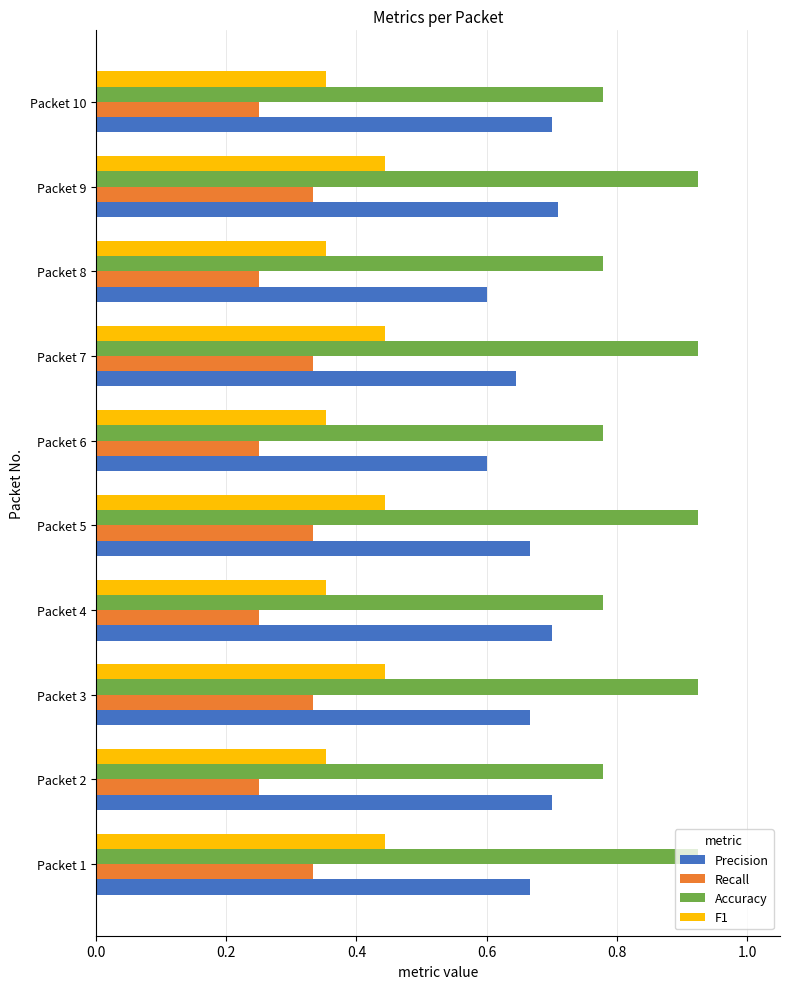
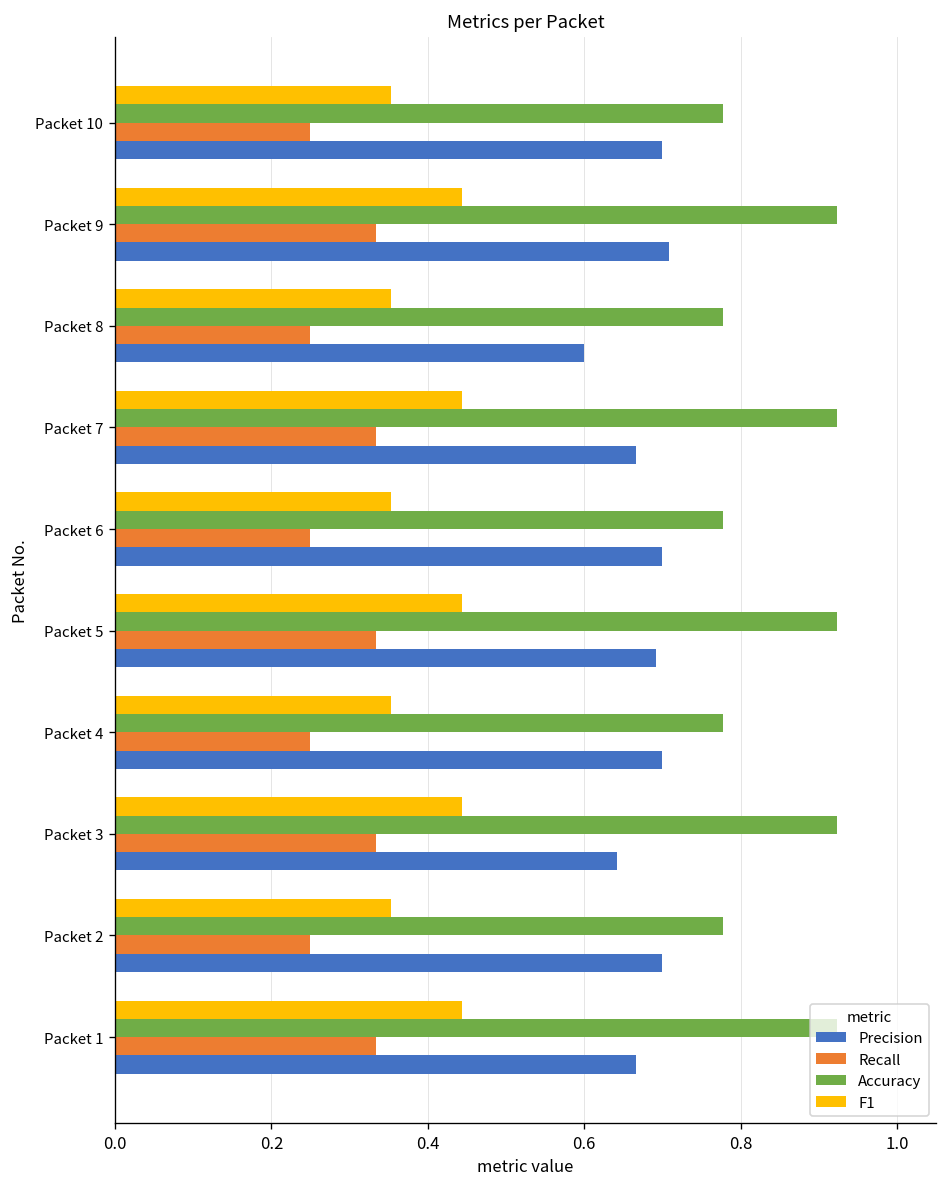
Precision, Packet 7: 0.64 -> 0.67
Precision, Packet 6: 0.6 -> 0.7
Precision, Packet 5: 0.67 -> 0.69
Precision, Packet 3: 0.67 -> 0.64
